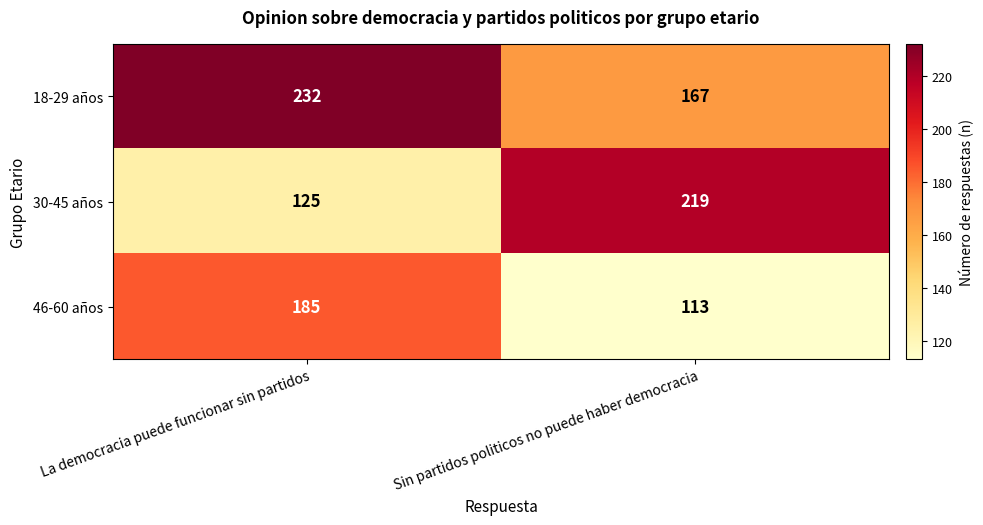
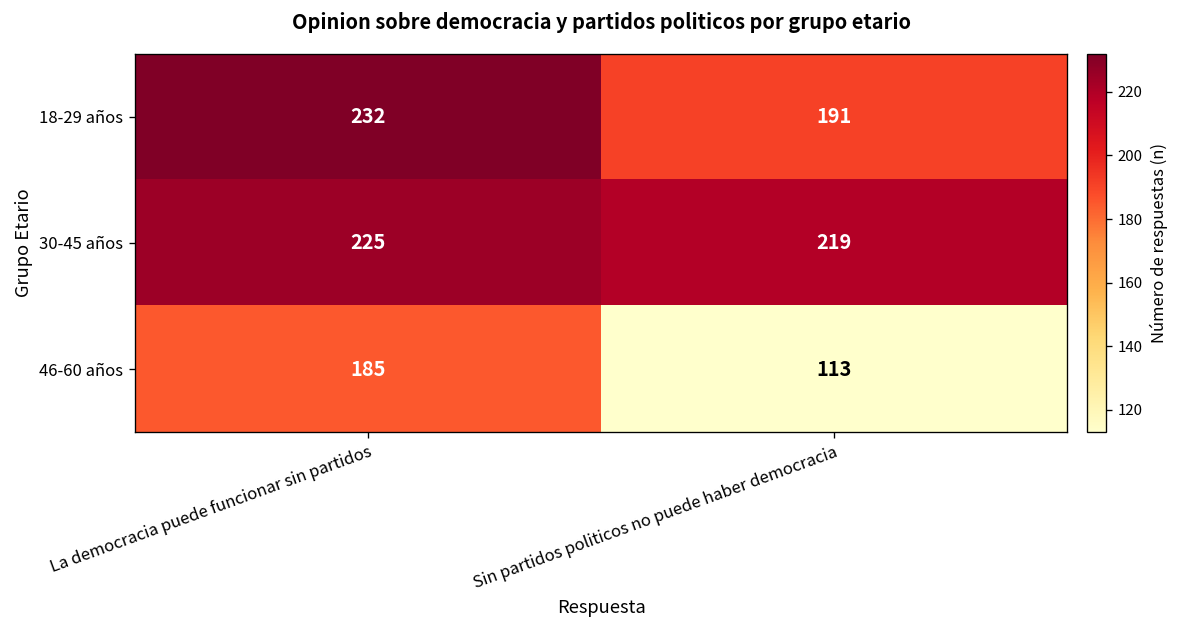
18-29 años, Sin partidos politicos no puede haber democracia: 167 -> 191
30-45 años, La democracia puede funcionar sin partidos: 125 -> 225
